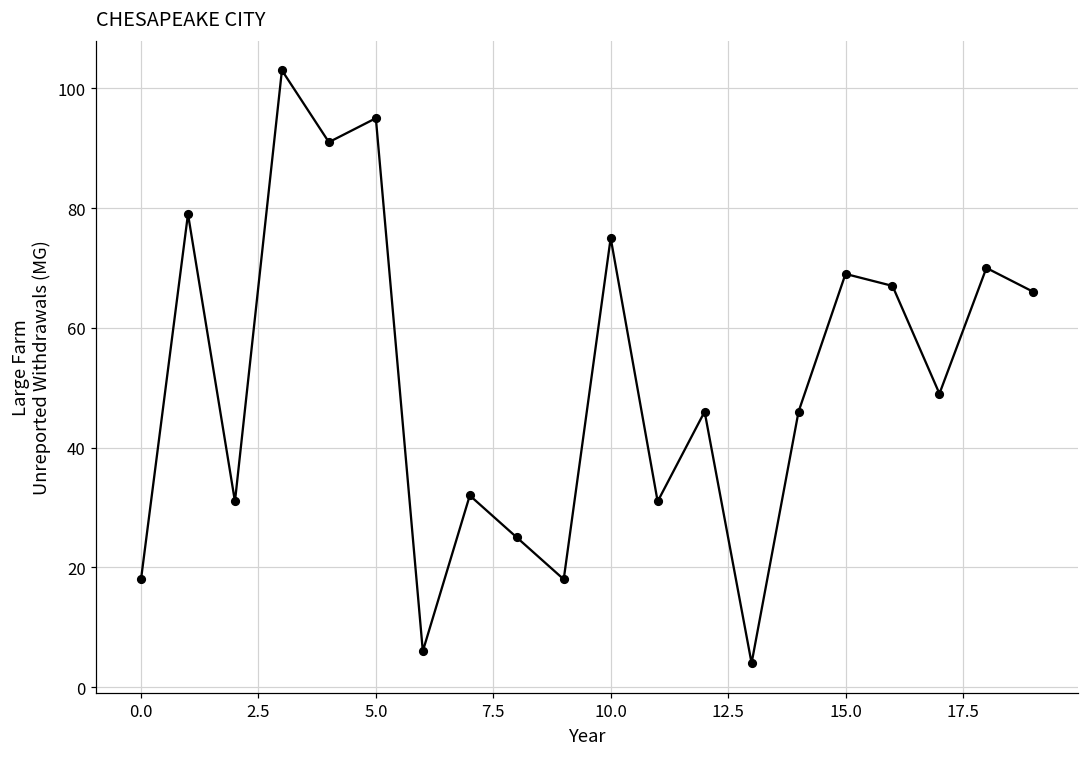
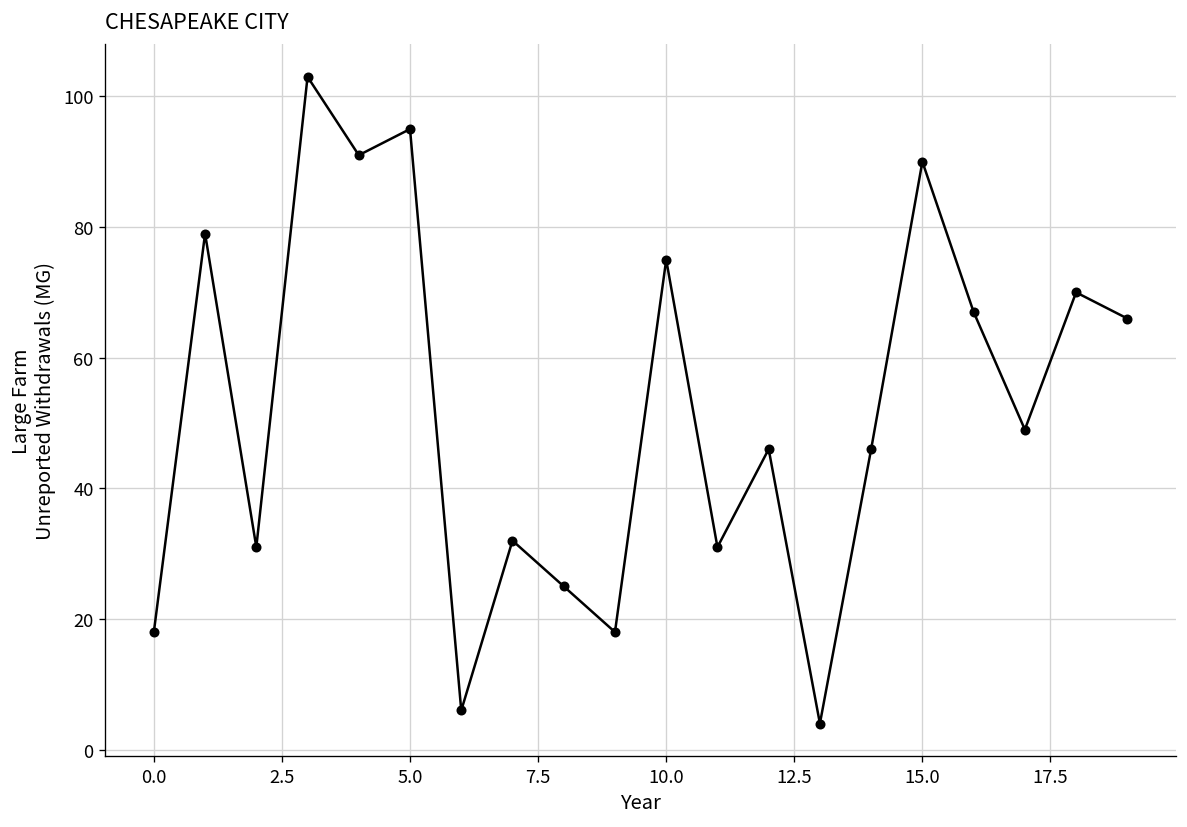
15.0: 69 -> 90
